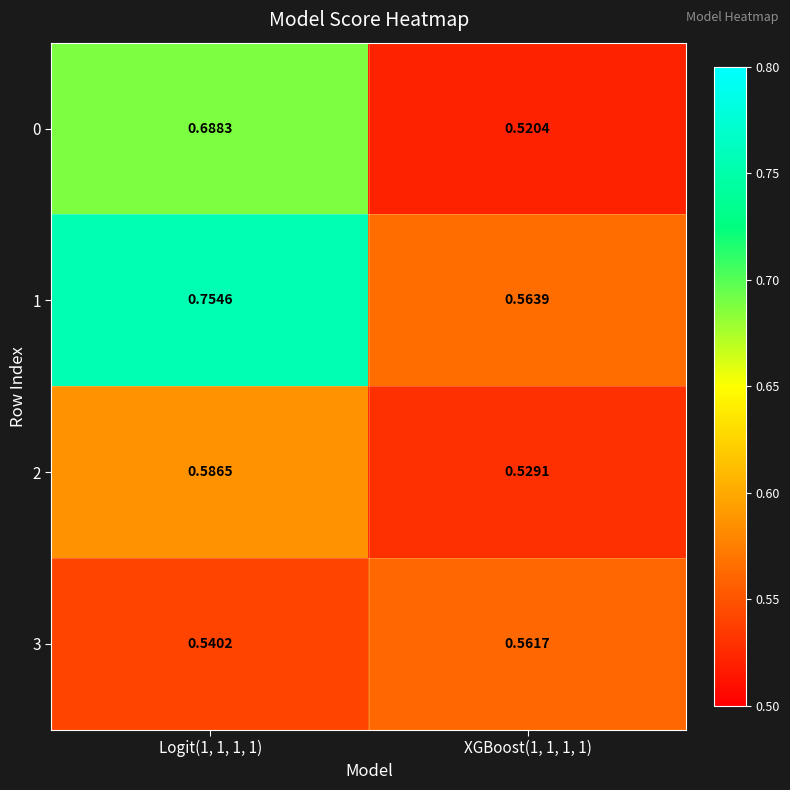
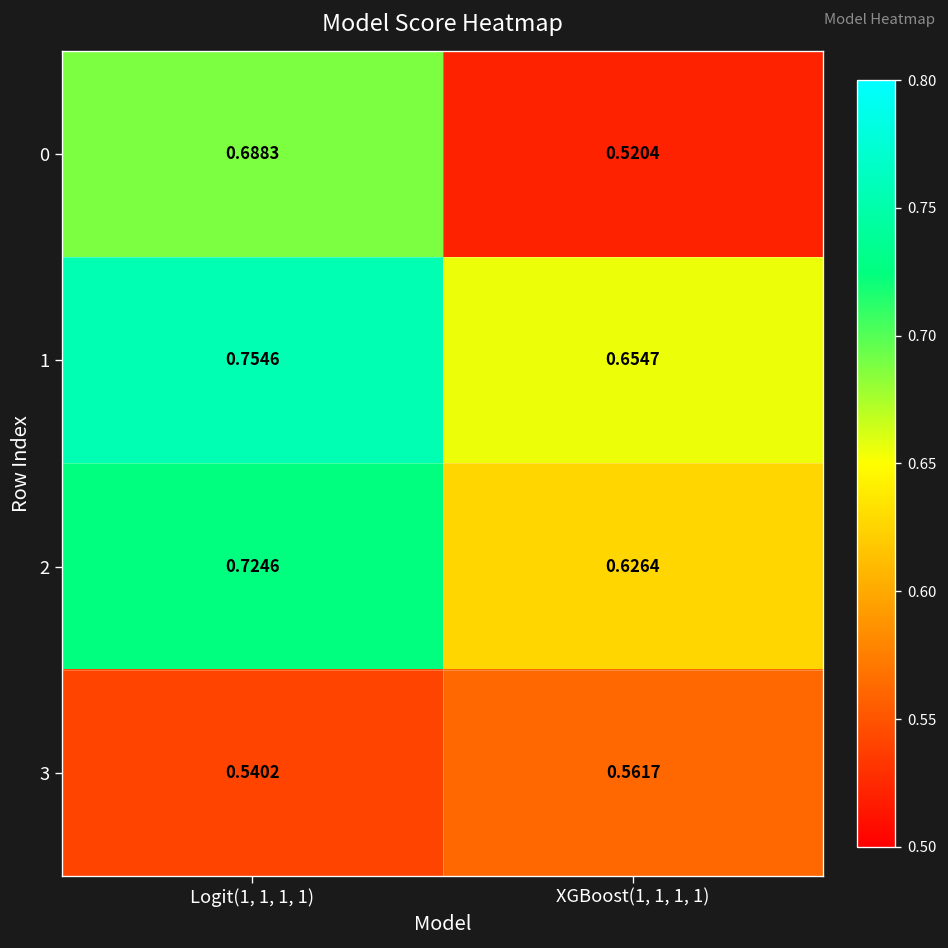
1, XGBoost(1, 1, 1, 1): 0.5639 -> 0.6547
2, Logit(1, 1, 1, 1): 0.5865 -> 0.7246
2, XGBoost(1, 1, 1, 1): 0.5291 -> 0.6264
